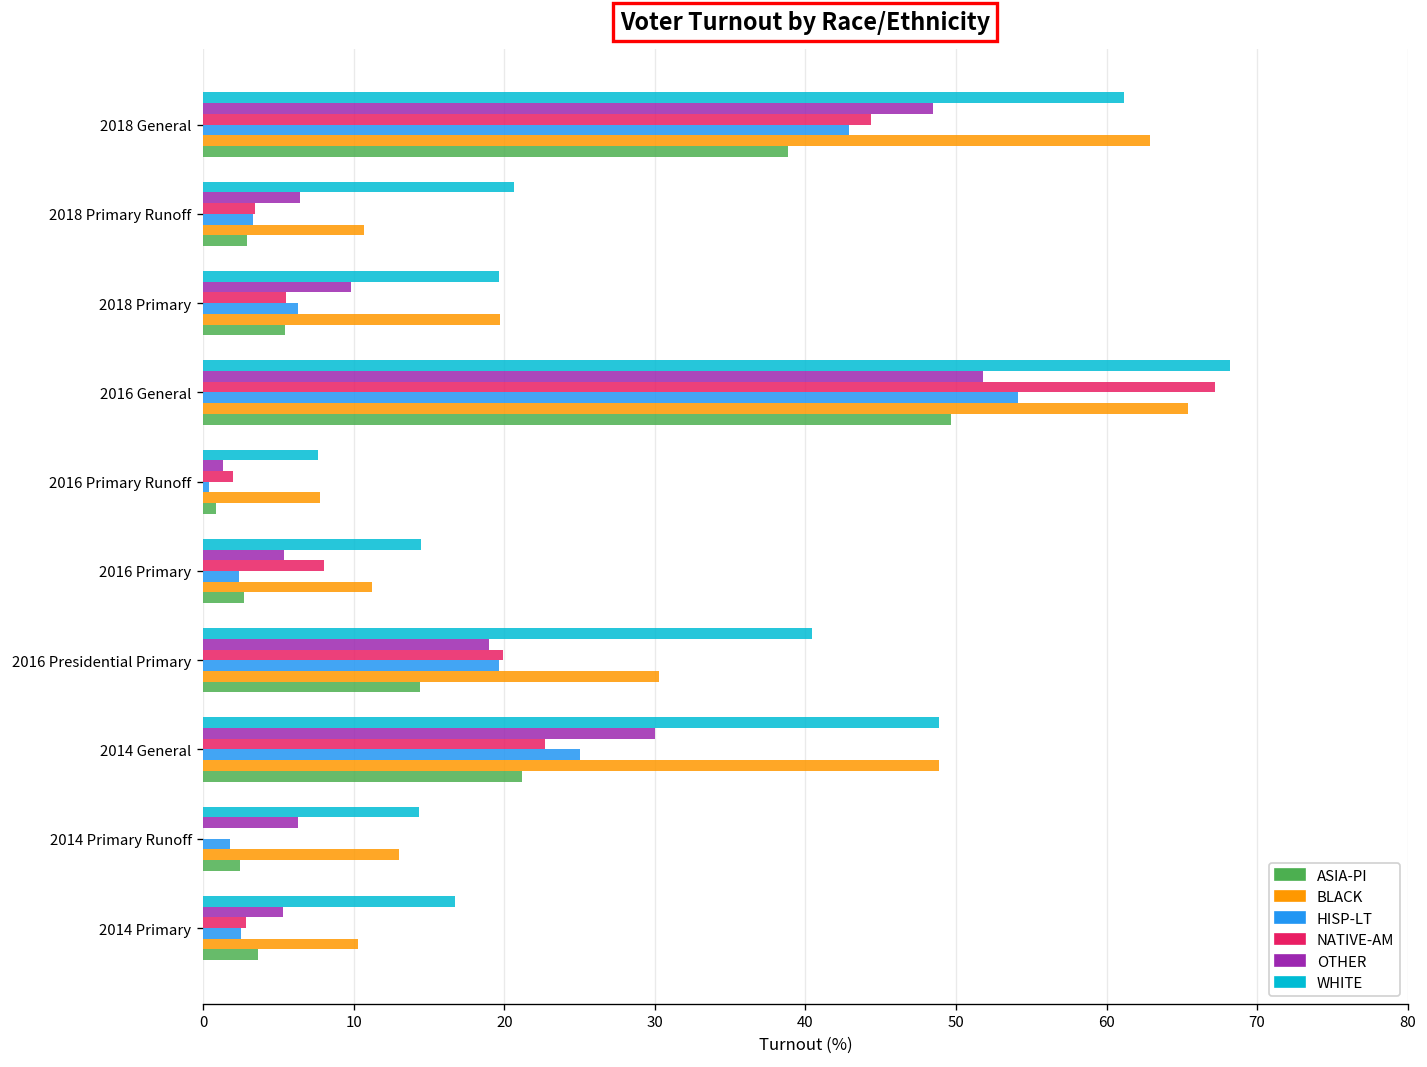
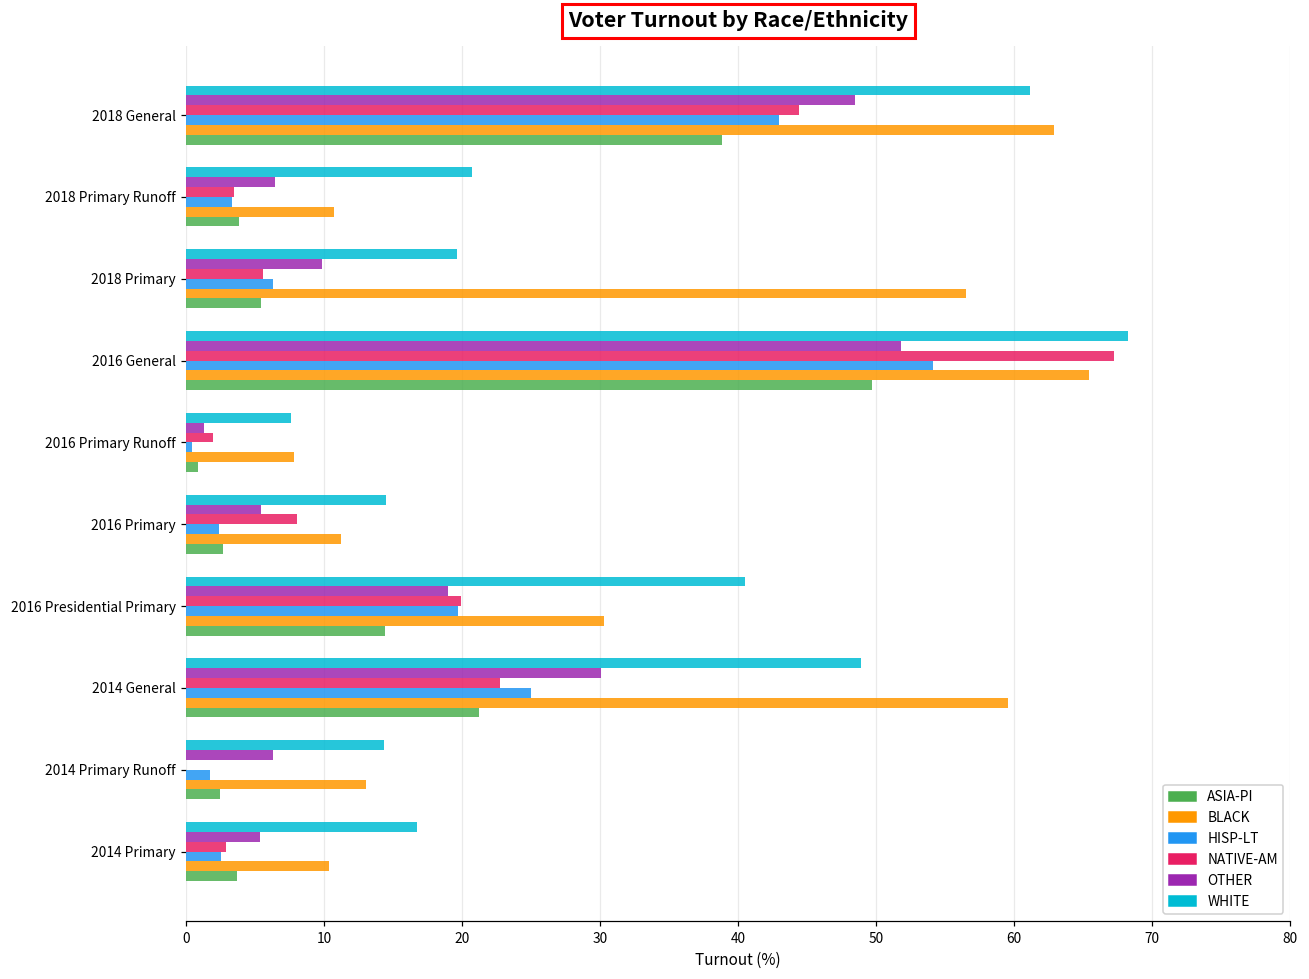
ASIA-PI, 2018 Primary Runoff: 2.9 -> 3.8
BLACK, 2018 Primary: 19.7 -> 56.5
BLACK, 2014 General: 48.9 -> 59.5
